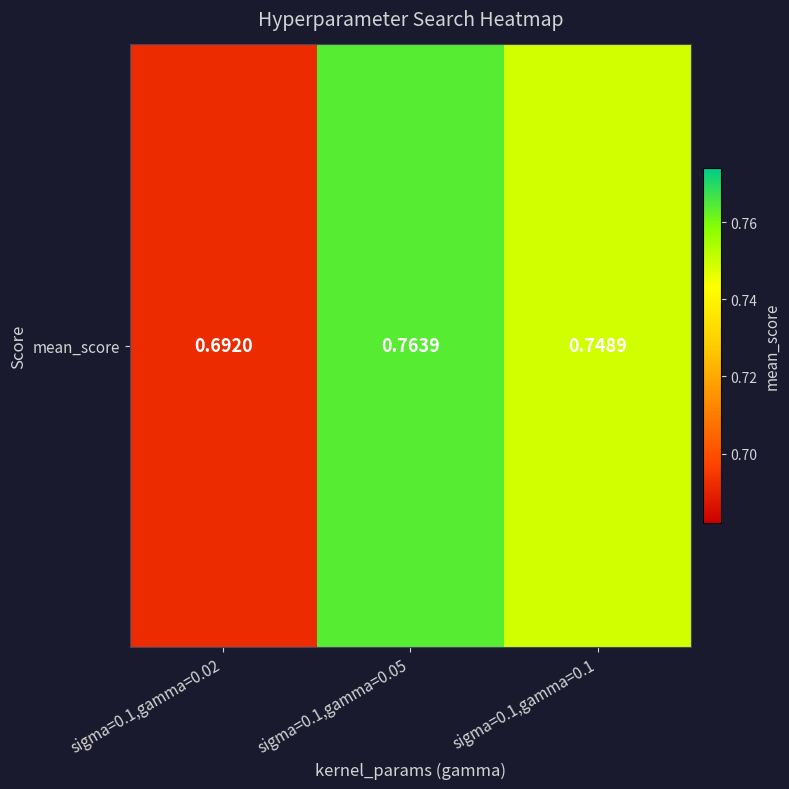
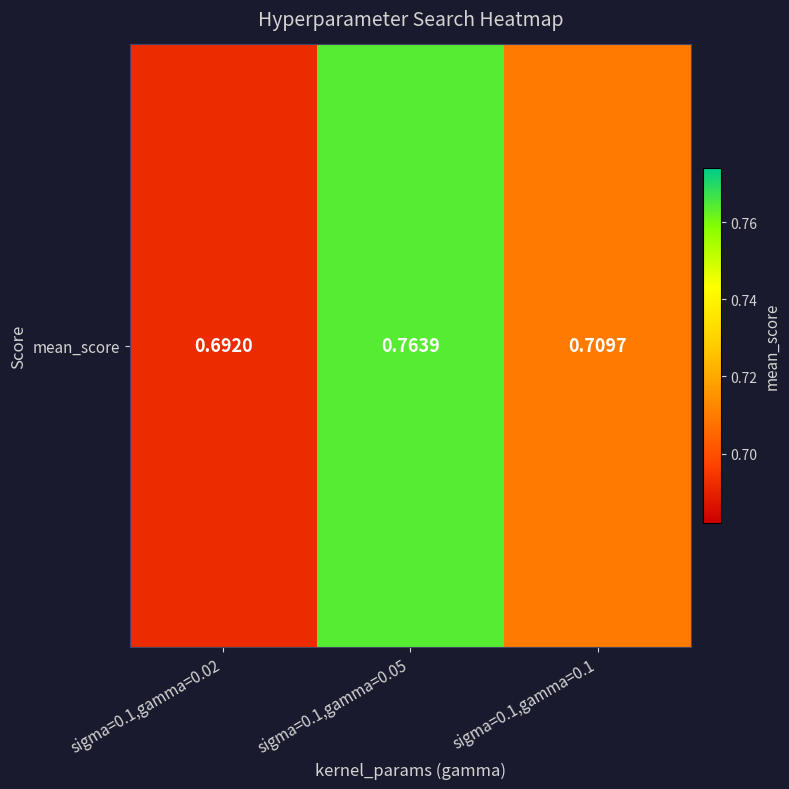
mean_score, sigma=0.1,gamma=0.1: 0.7489 -> 0.7097
